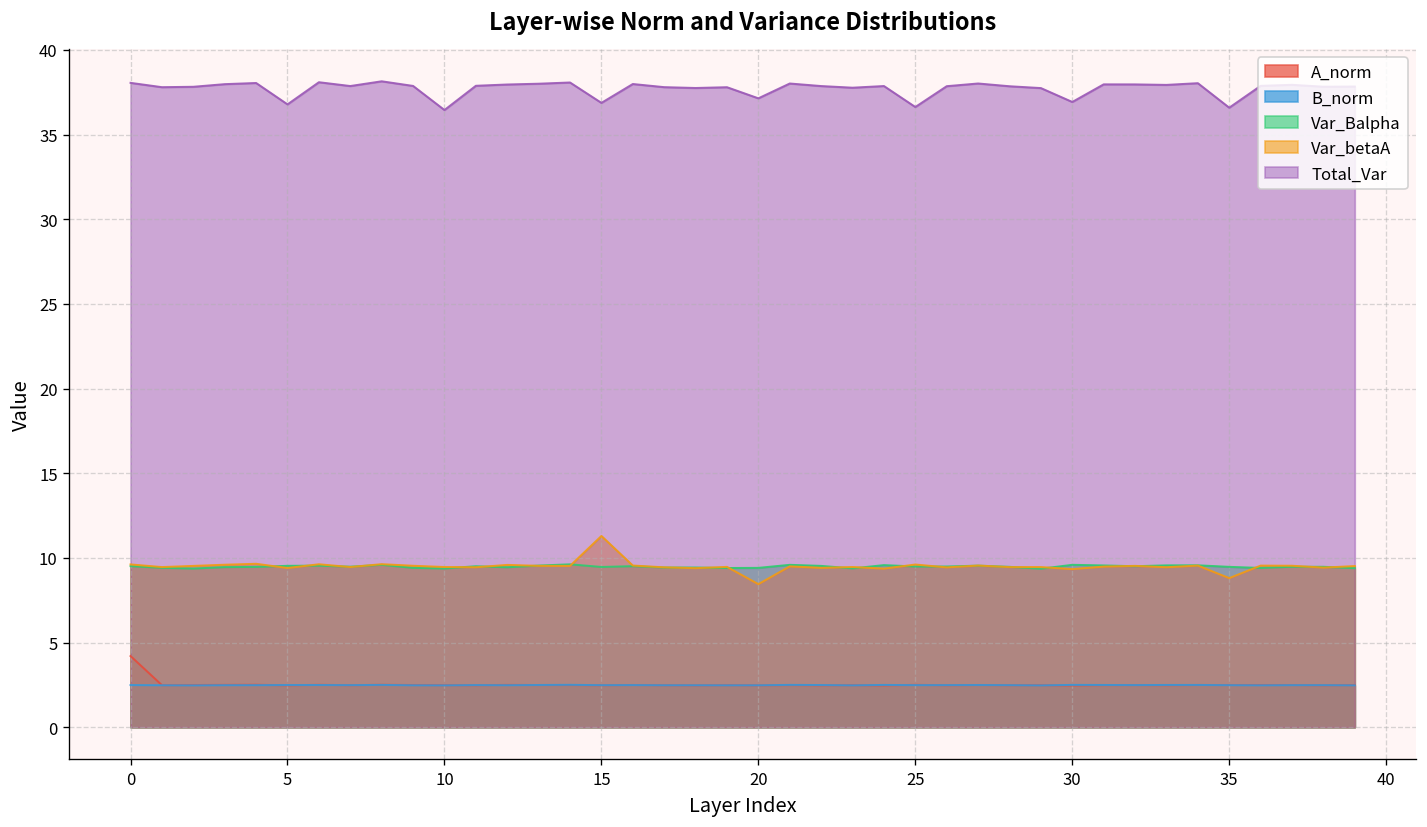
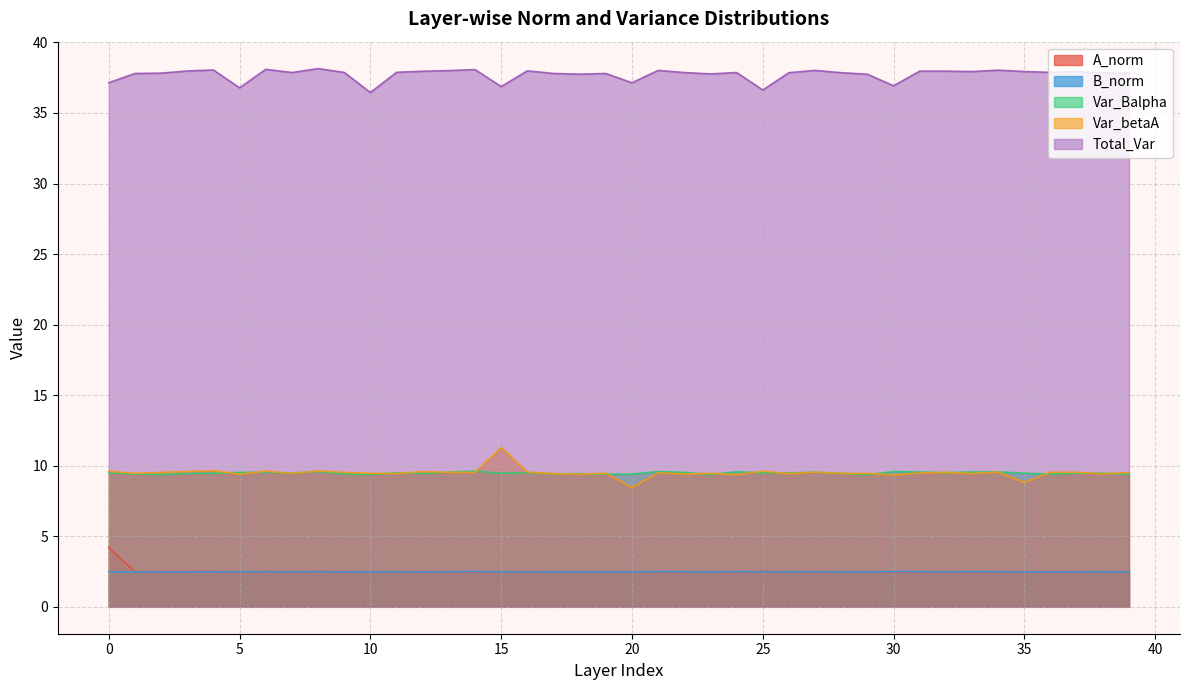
Total_Var, 0: 38.1 -> 37.1
Total_Var, 35: 36.6 -> 37.9
